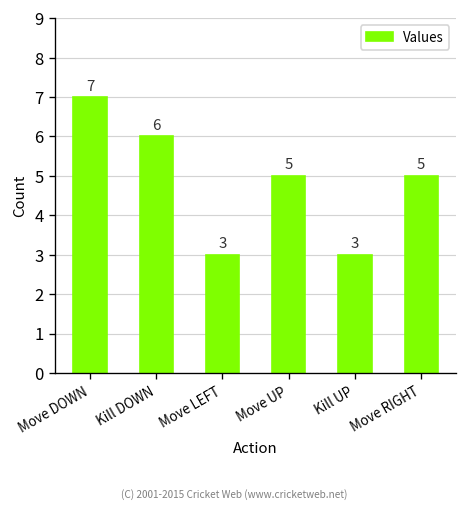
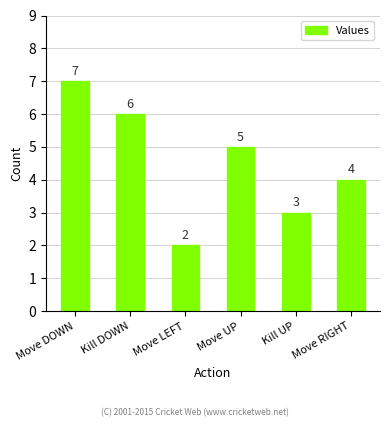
Move LEFT: 3 -> 2
Move RIGHT: 5 -> 4
